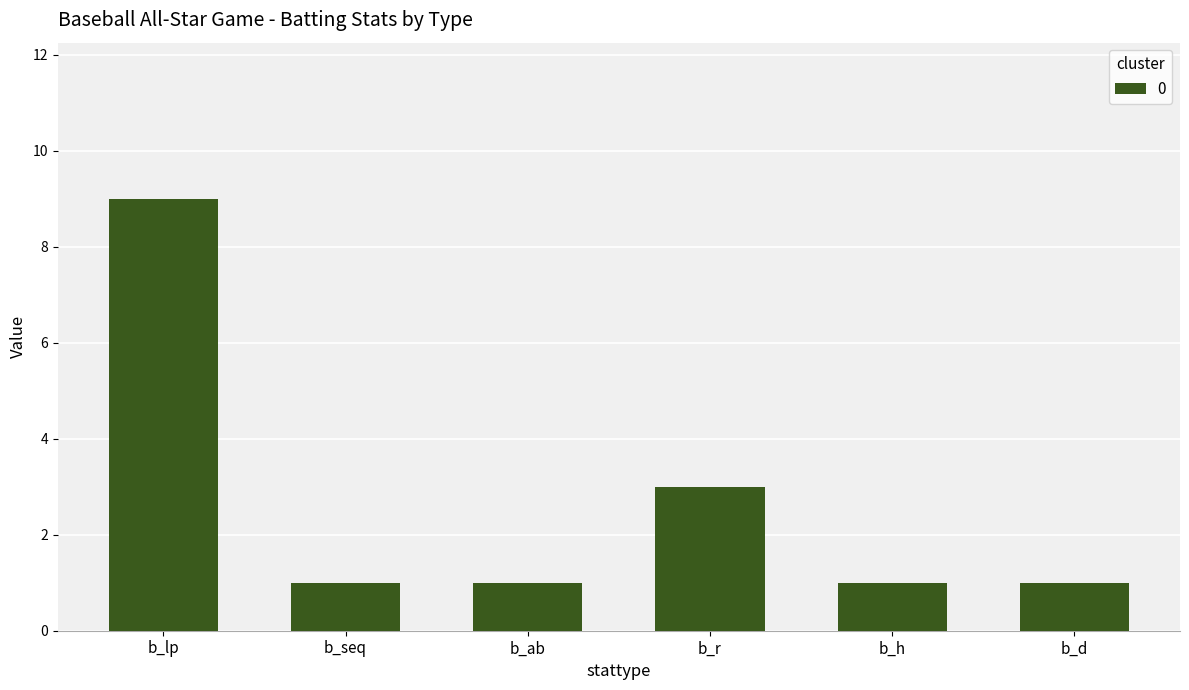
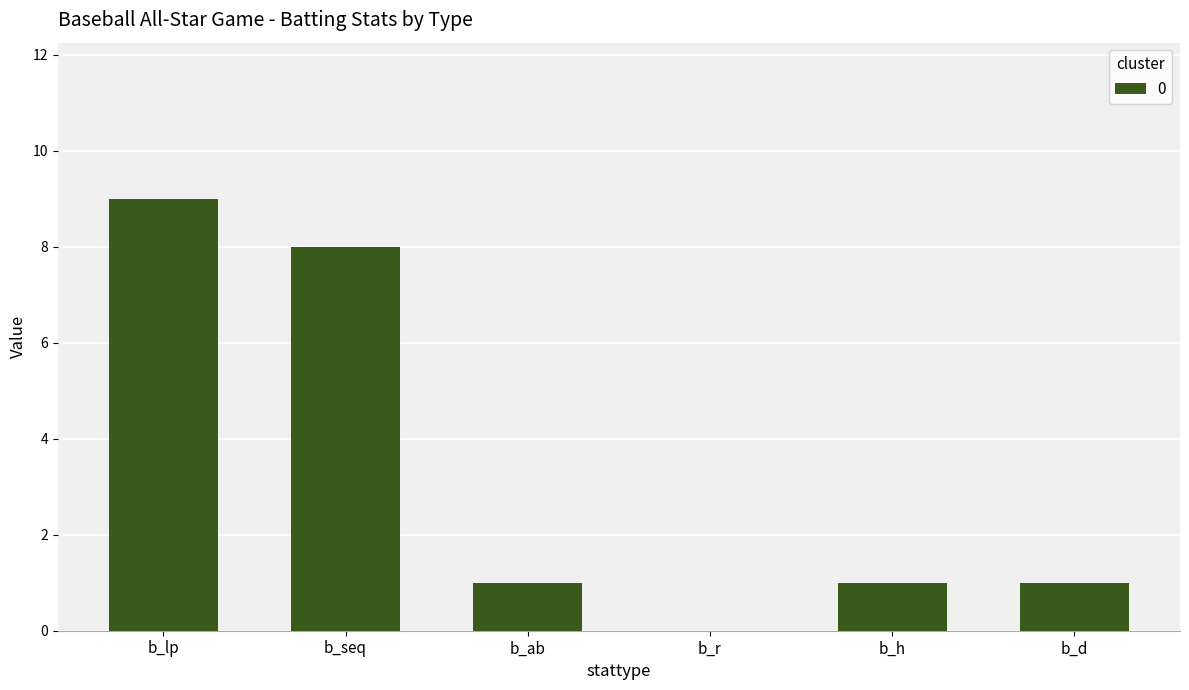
b_seq: 1 -> 8
b_r: 3 -> 0
